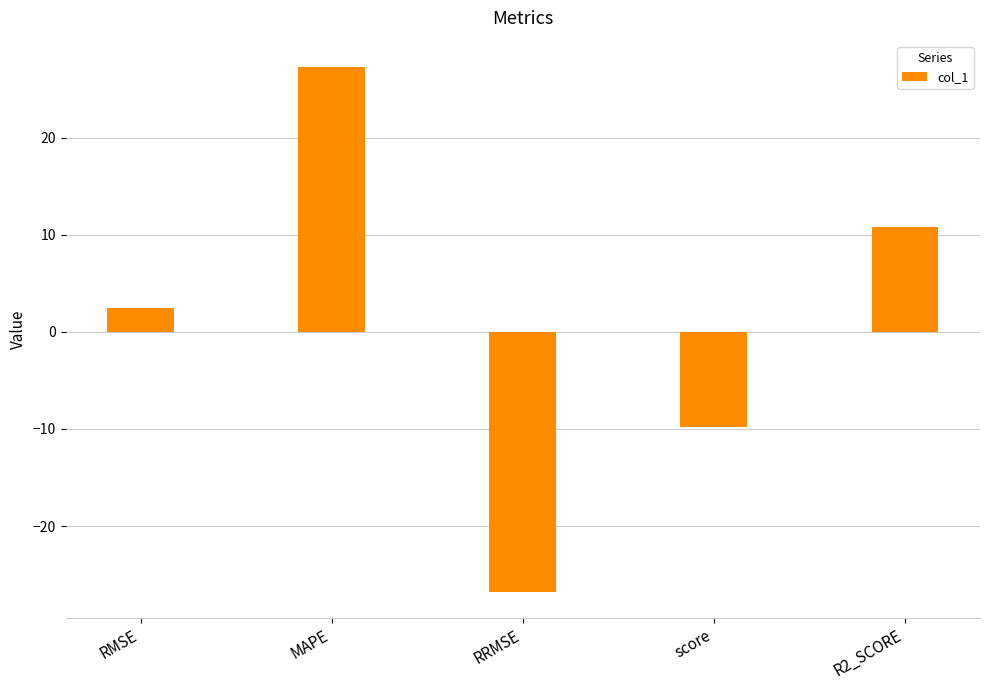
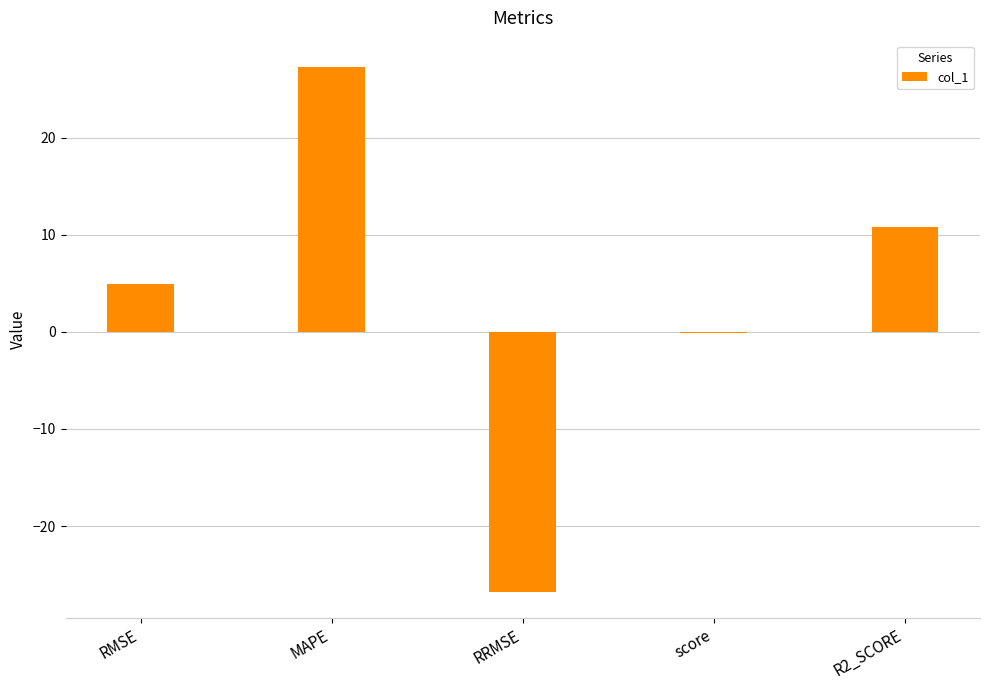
RMSE: 2 -> 5
score: -10 -> 0
